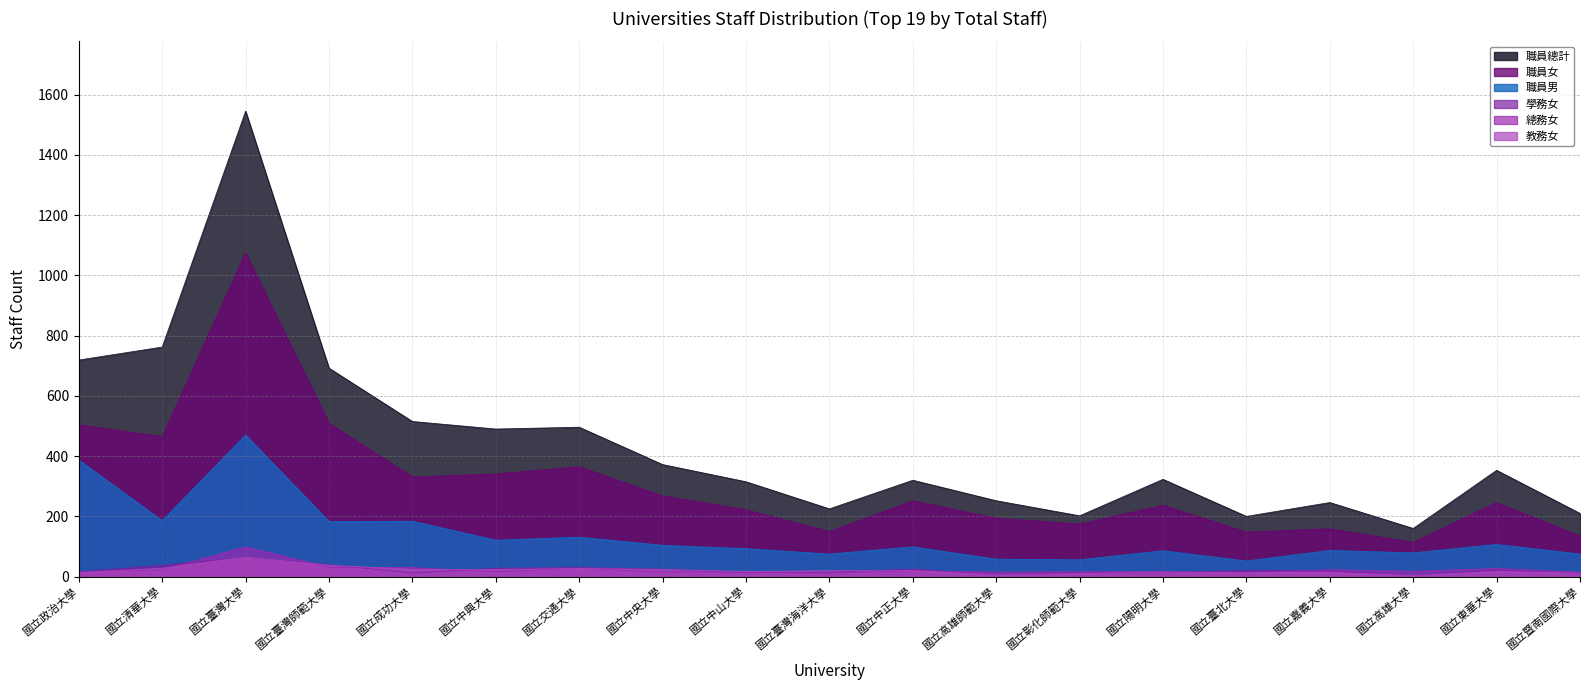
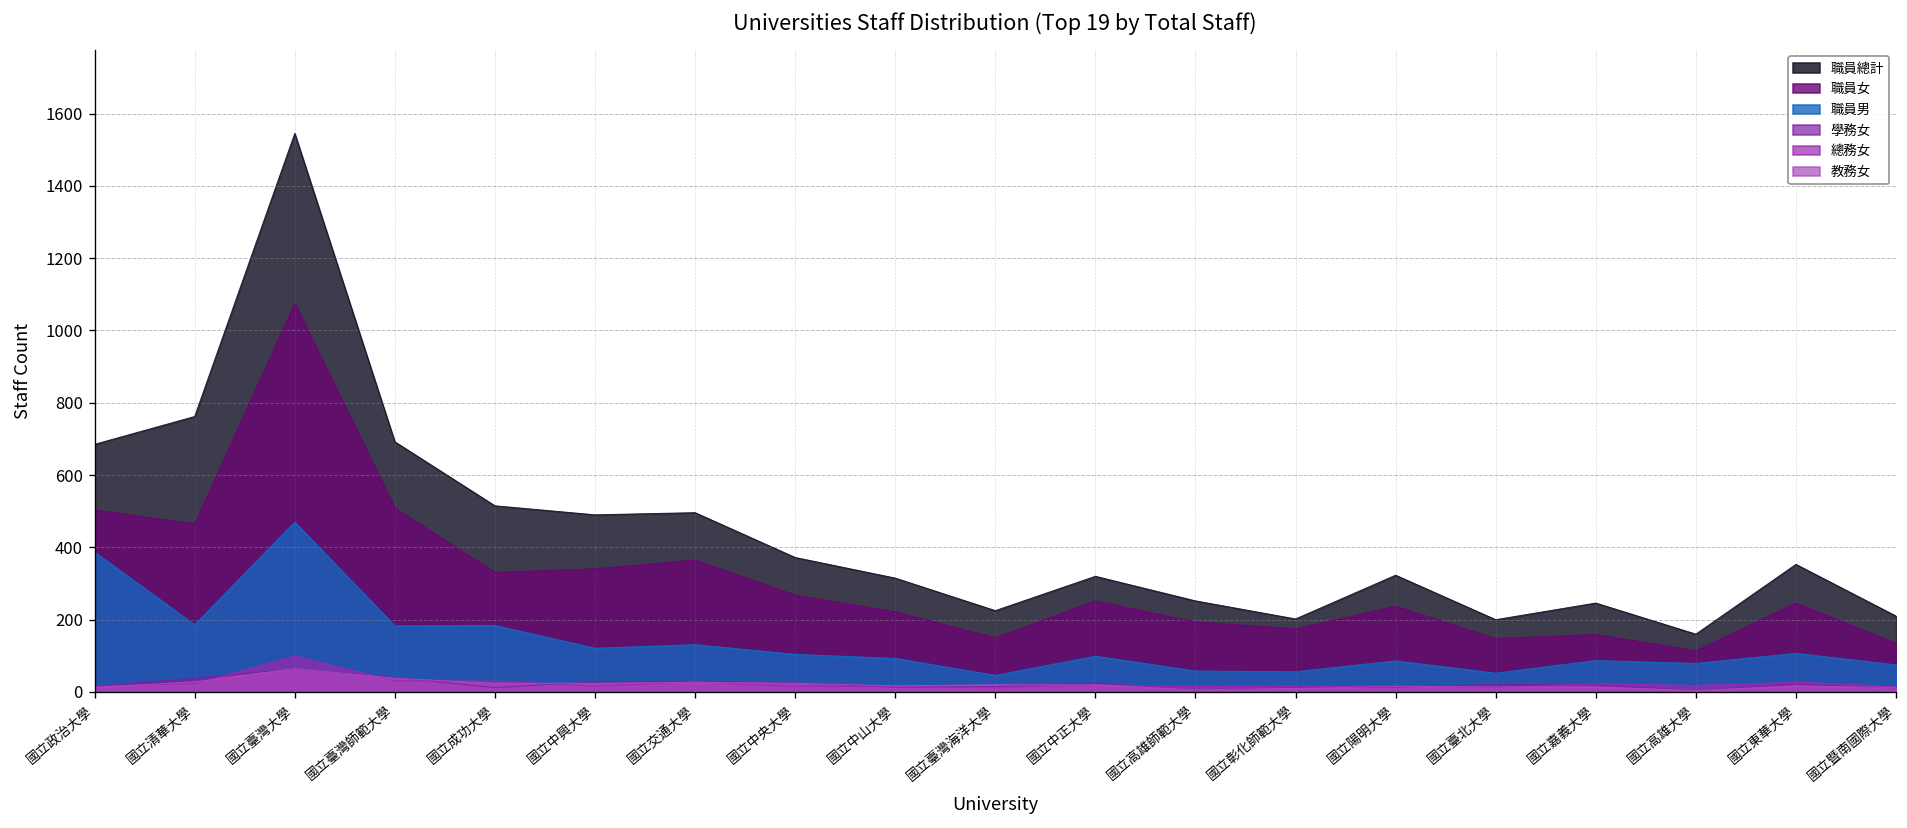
職員總計, 國立政治大學: 720 -> 690
職員男, 國立臺灣海洋大學: 80 -> 50
